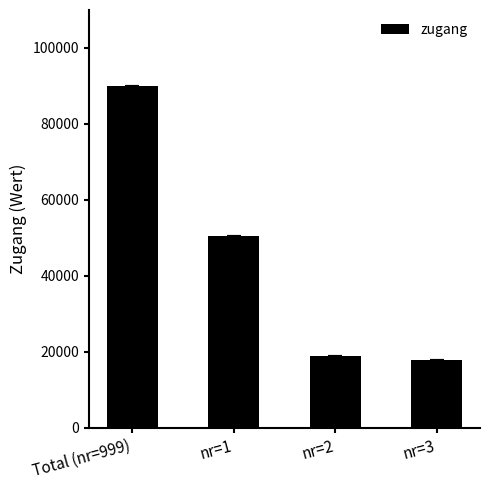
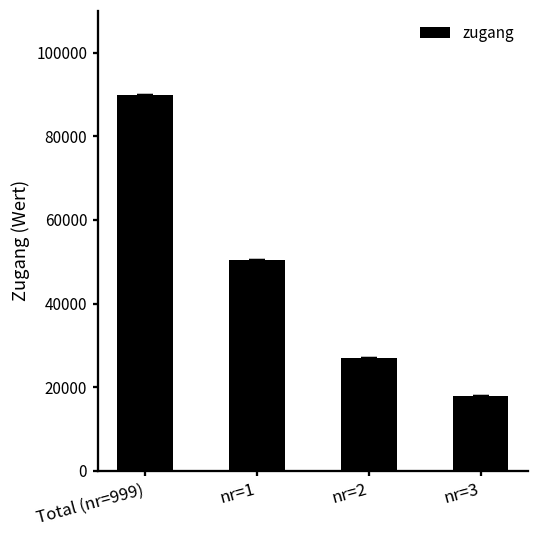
nr=2: 19000 -> 27000
